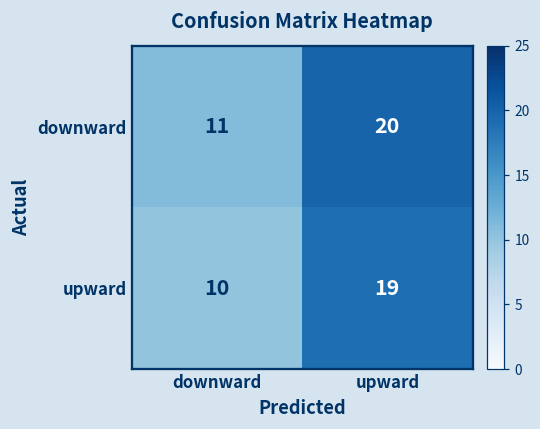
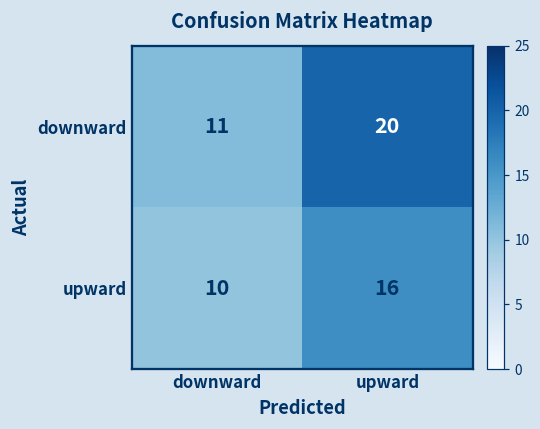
upward, upward: 19 -> 16
